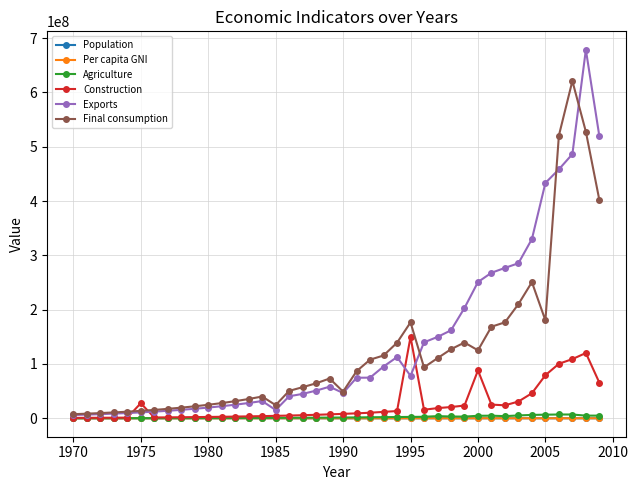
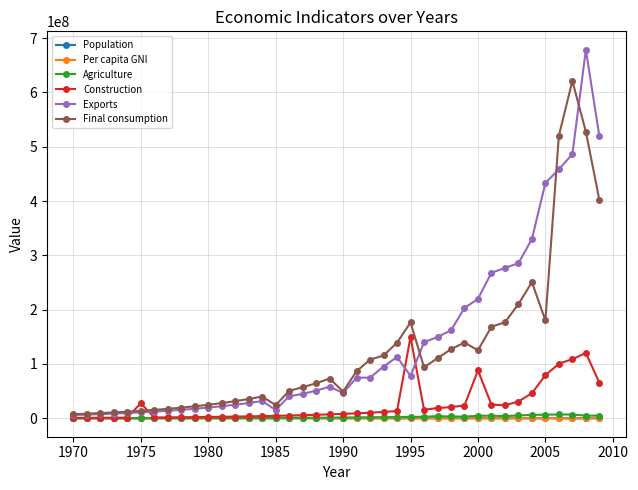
Exports, 2000: 250000000 -> 220000000
